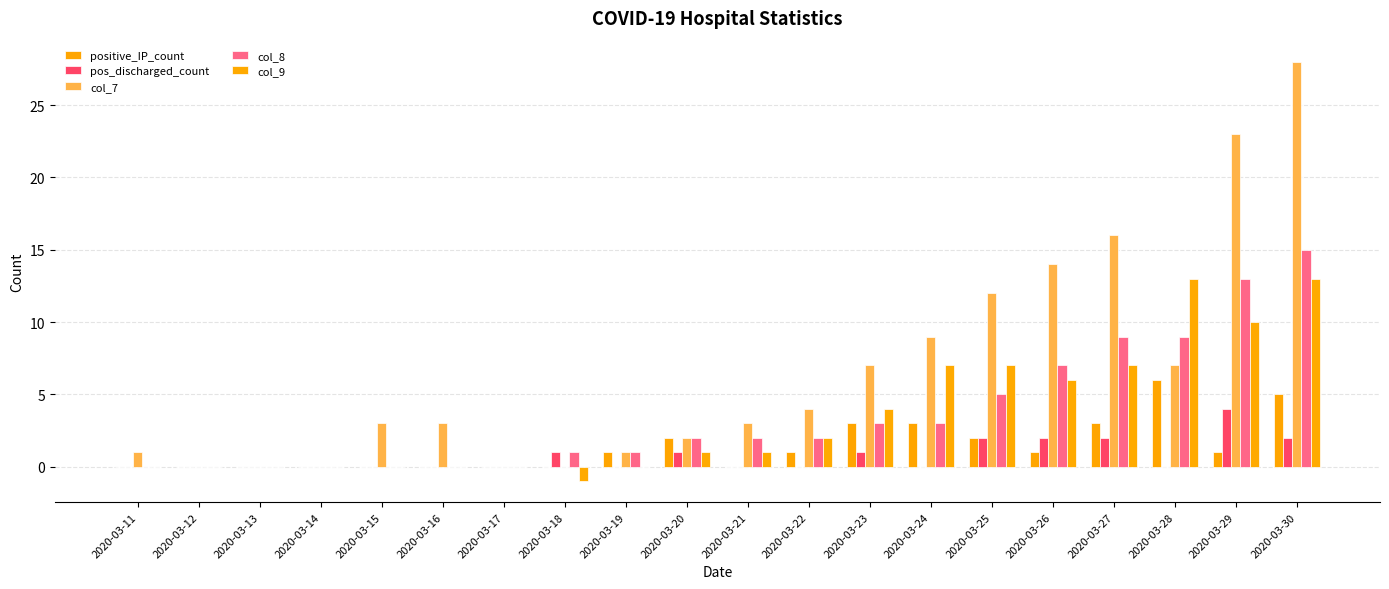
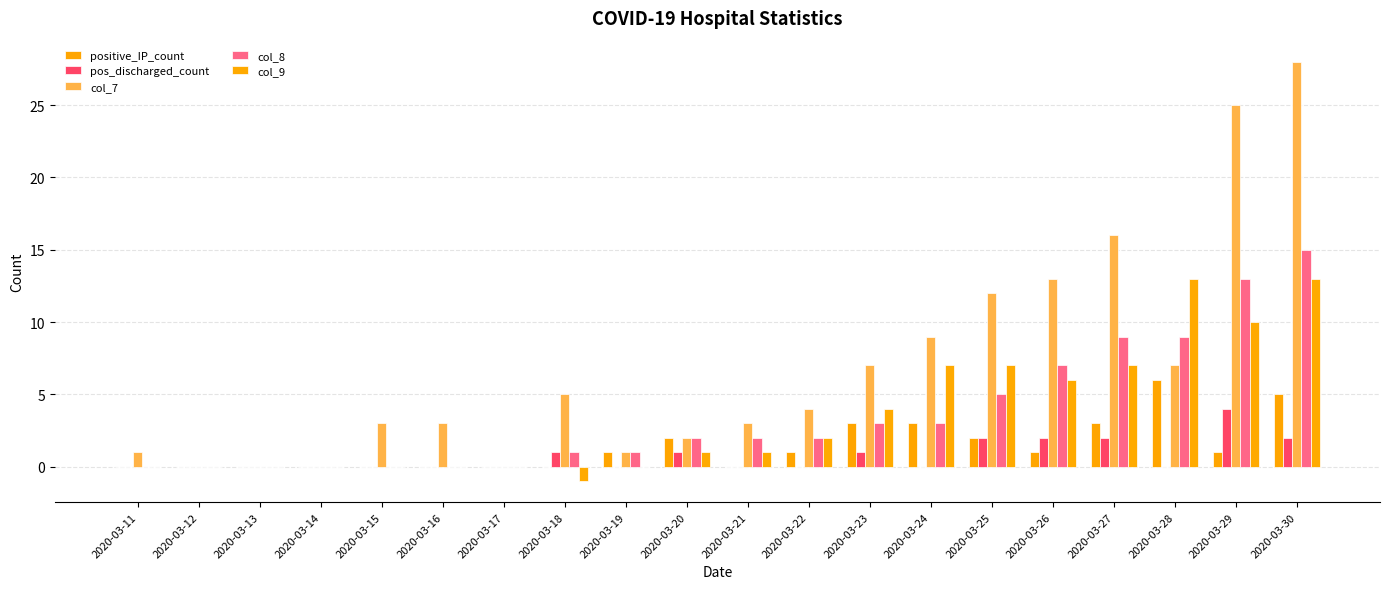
col_7, 2020-03-18: 0 -> 5
col_7, 2020-03-26: 14 -> 13
col_7, 2020-03-29: 23 -> 25
